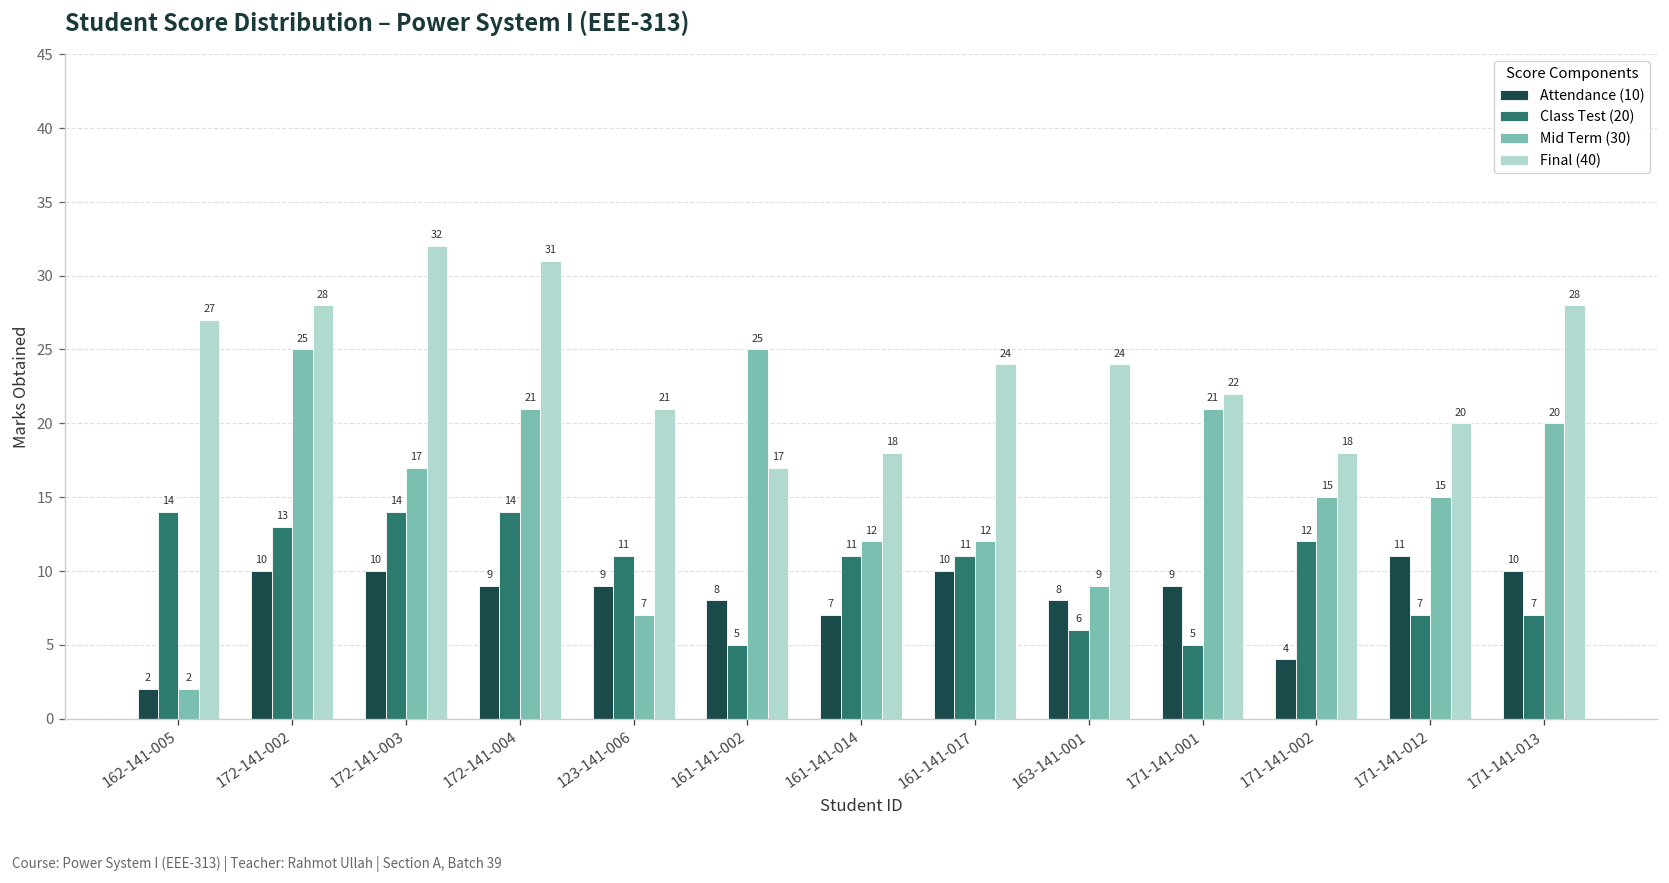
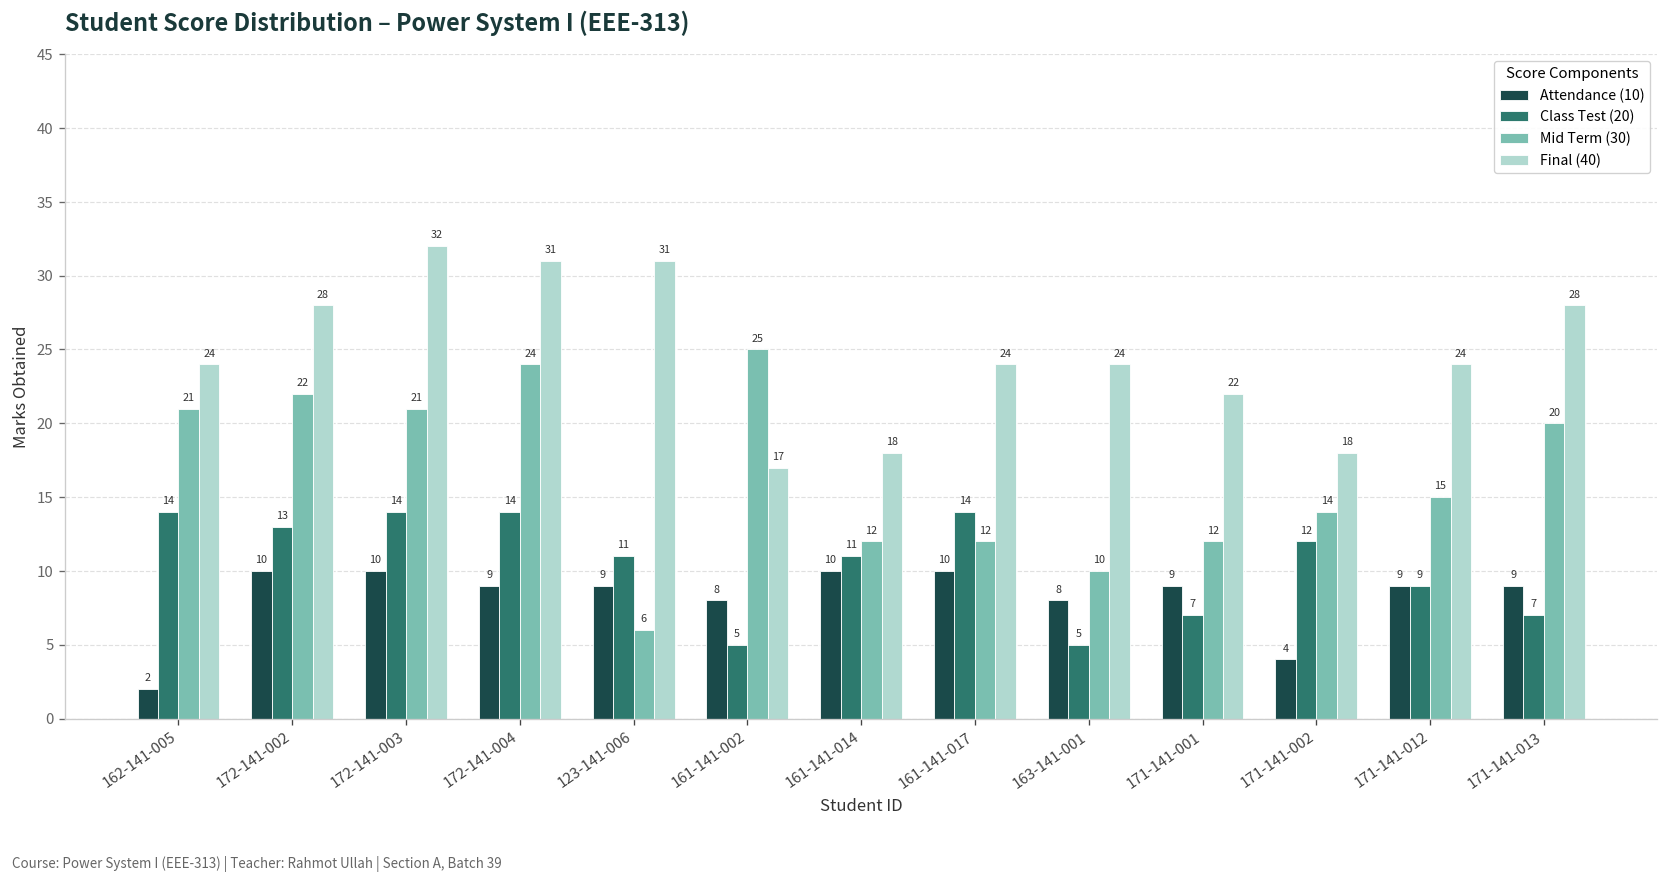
Mid Term (30), 162-141-005: 2 -> 21
Final (40), 162-141-005: 27 -> 24
Mid Term (30), 172-141-002: 25 -> 22
Mid Term (30), 172-141-003: 17 -> 21
Mid Term (30), 172-141-004: 21 -> 24
Mid Term (30), 123-141-006: 7 -> 6
Final (40), 123-141-006: 21 -> 31
Attendance (10), 161-141-014: 7 -> 10
Class Test (20), 161-141-017: 11 -> 14
Class Test (20), 163-141-001: 6 -> 5
Mid Term (30), 163-141-001: 9 -> 10
Class Test (20), 171-141-001: 5 -> 7
Mid Term (30), 171-141-001: 21 -> 12
Mid Term (30), 171-141-002: 15 -> 14
Attendance (10), 171-141-012: 11 -> 9
Class Test (20), 171-141-012: 7 -> 9
Final (40), 171-141-012: 20 -> 24
Attendance (10), 171-141-013: 10 -> 9
